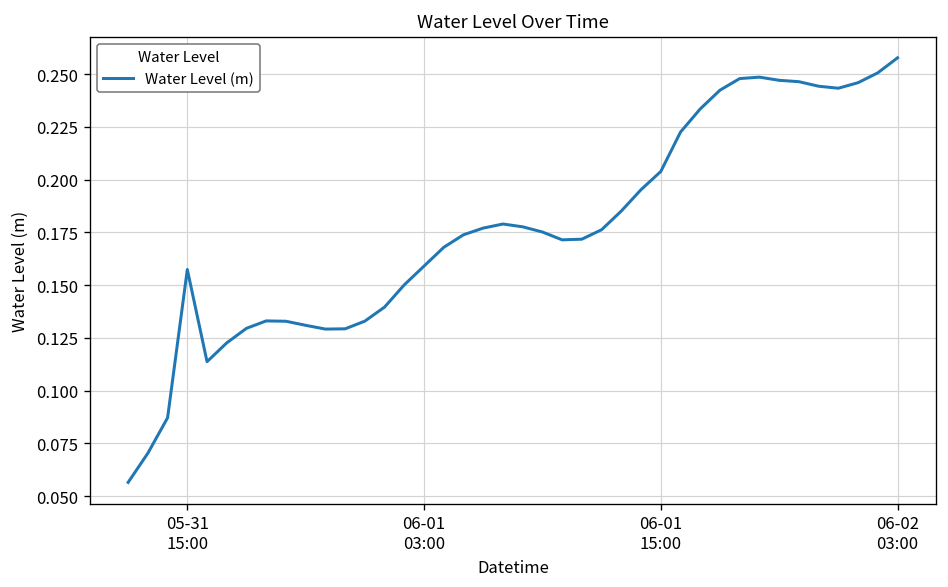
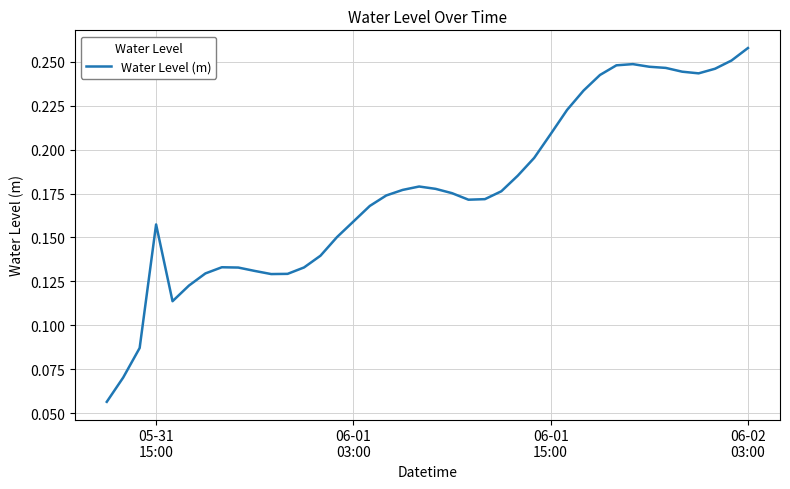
06-01 15:00: 0.204 -> 0.209
